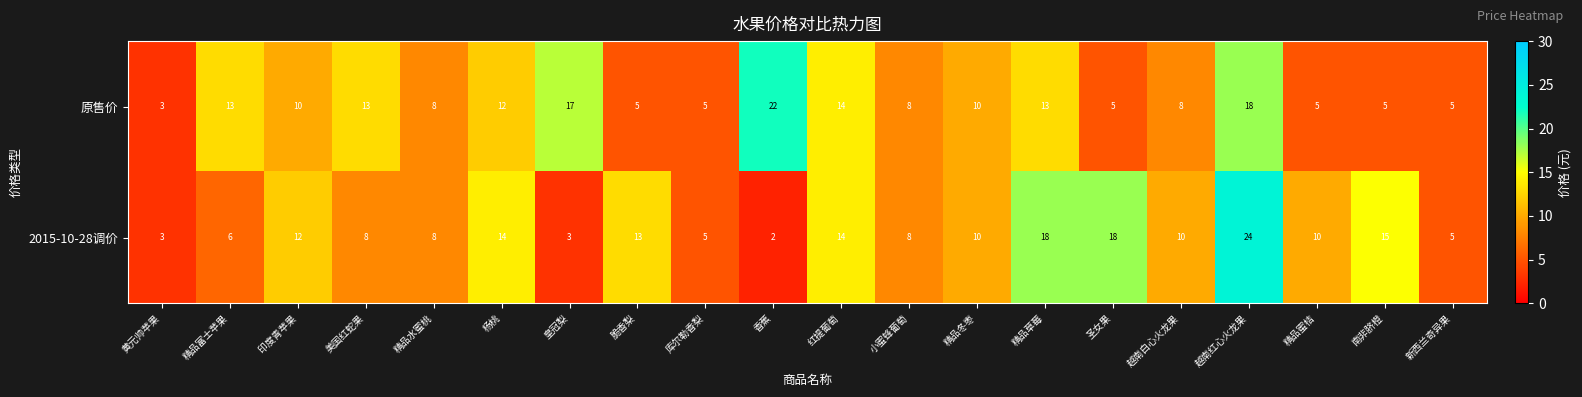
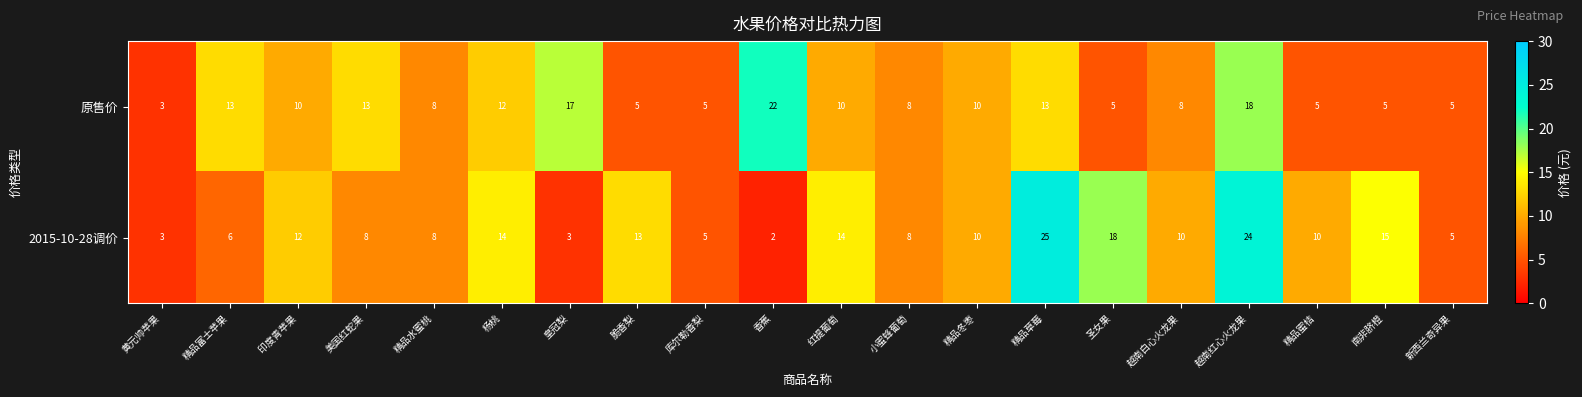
原售价, 红提葡萄: 14 -> 10
2015-10-28调价, 精品草莓: 18 -> 25
